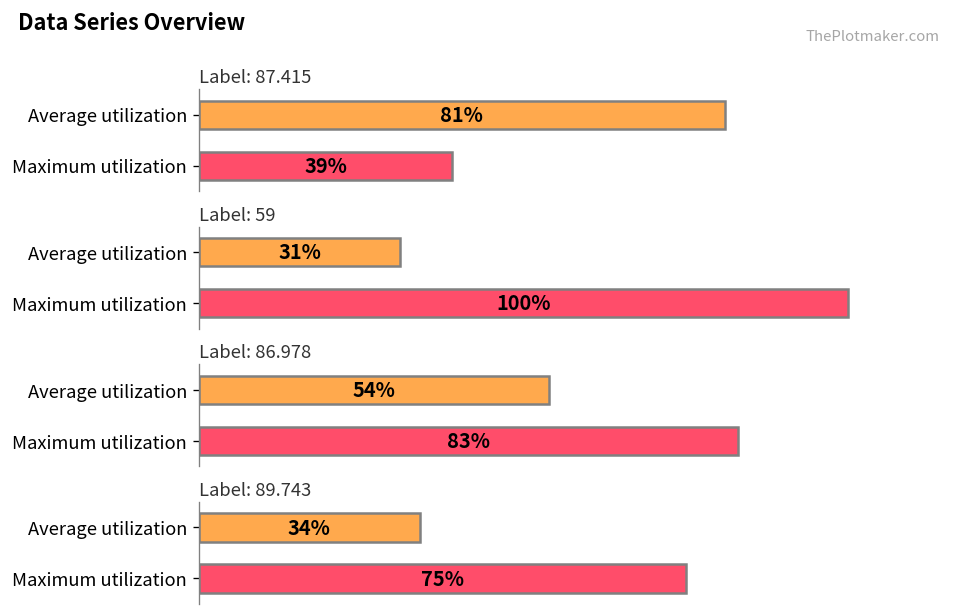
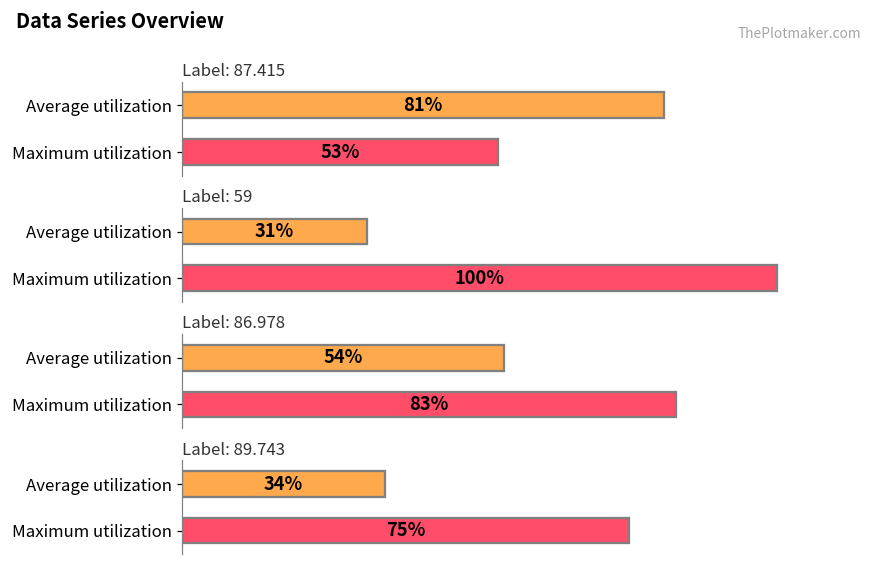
Label: 87.415, Maximum utilization: 39% -> 53%
